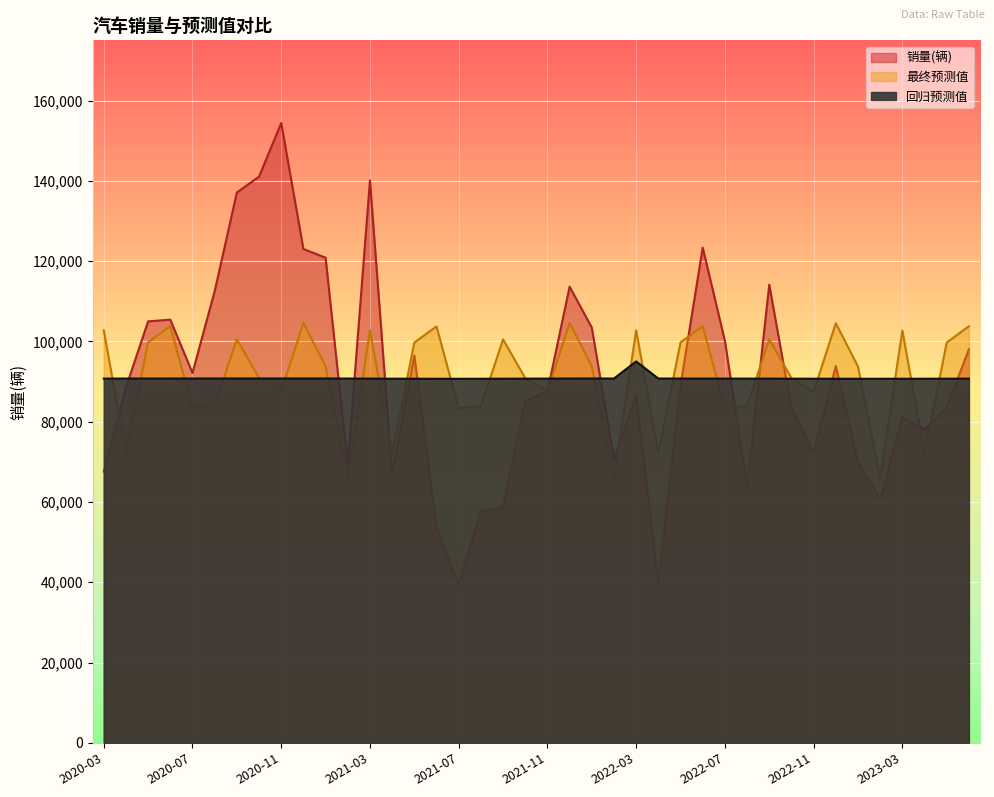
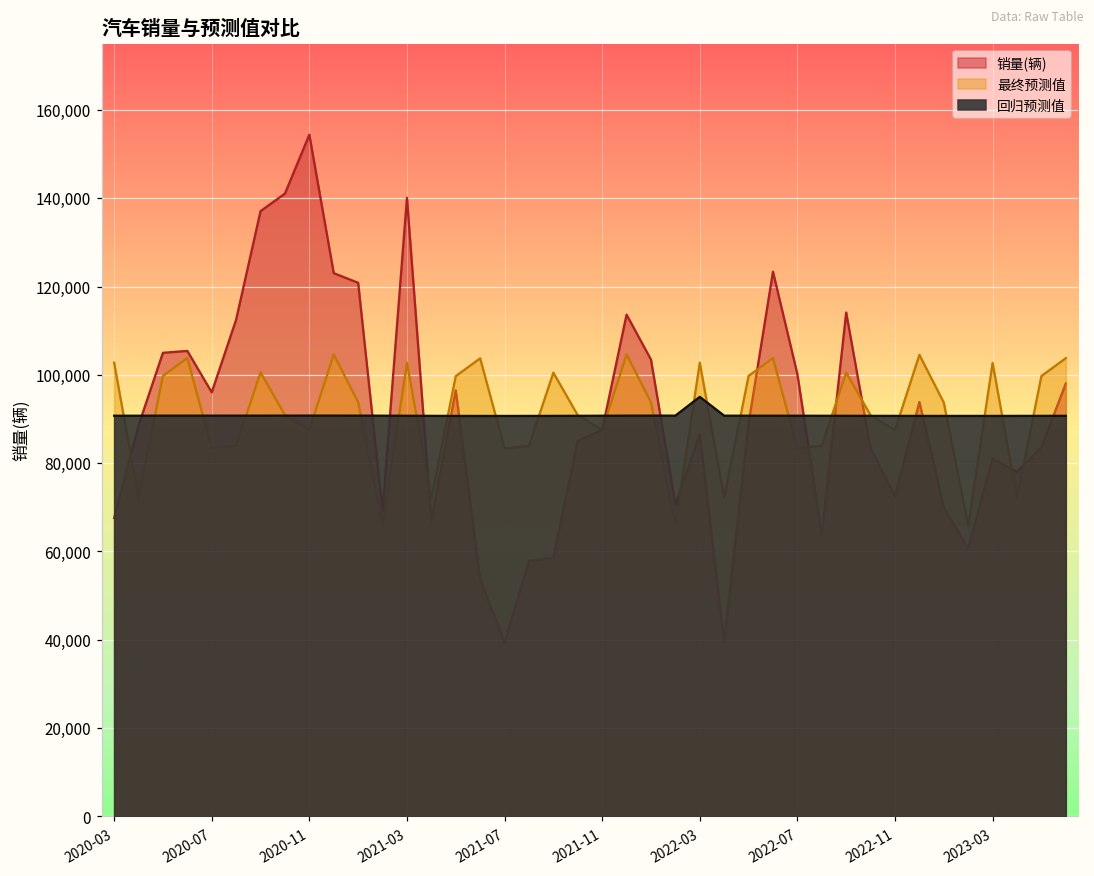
销量(辆), 2020-07: 92,000 -> 96,000
